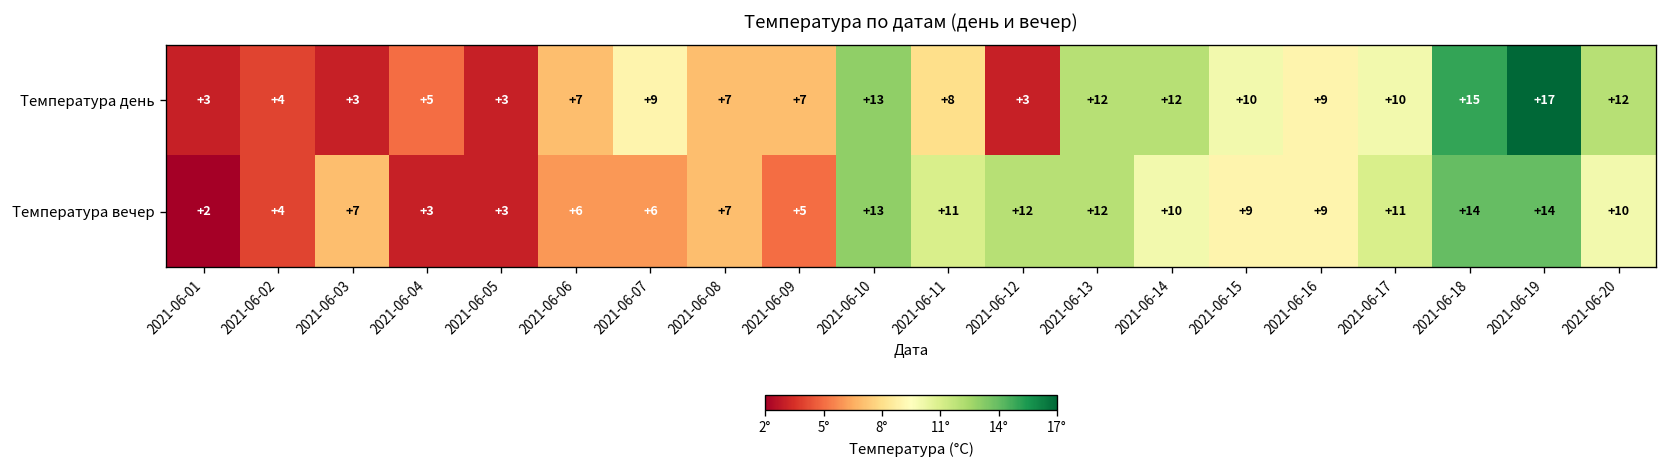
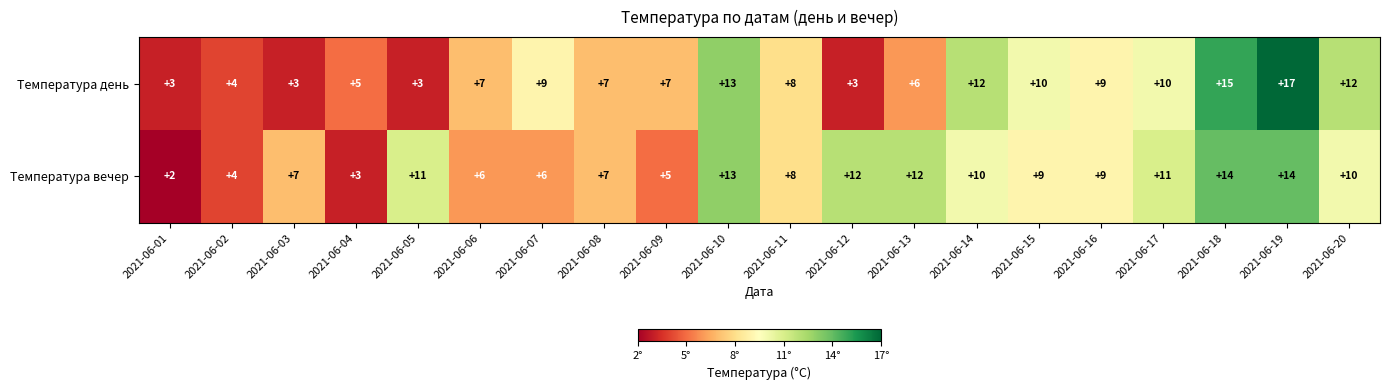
Температура день, 2021-06-13: +12 -> +6
Температура вечер, 2021-06-05: +3 -> +11
Температура вечер, 2021-06-11: +11 -> +8
